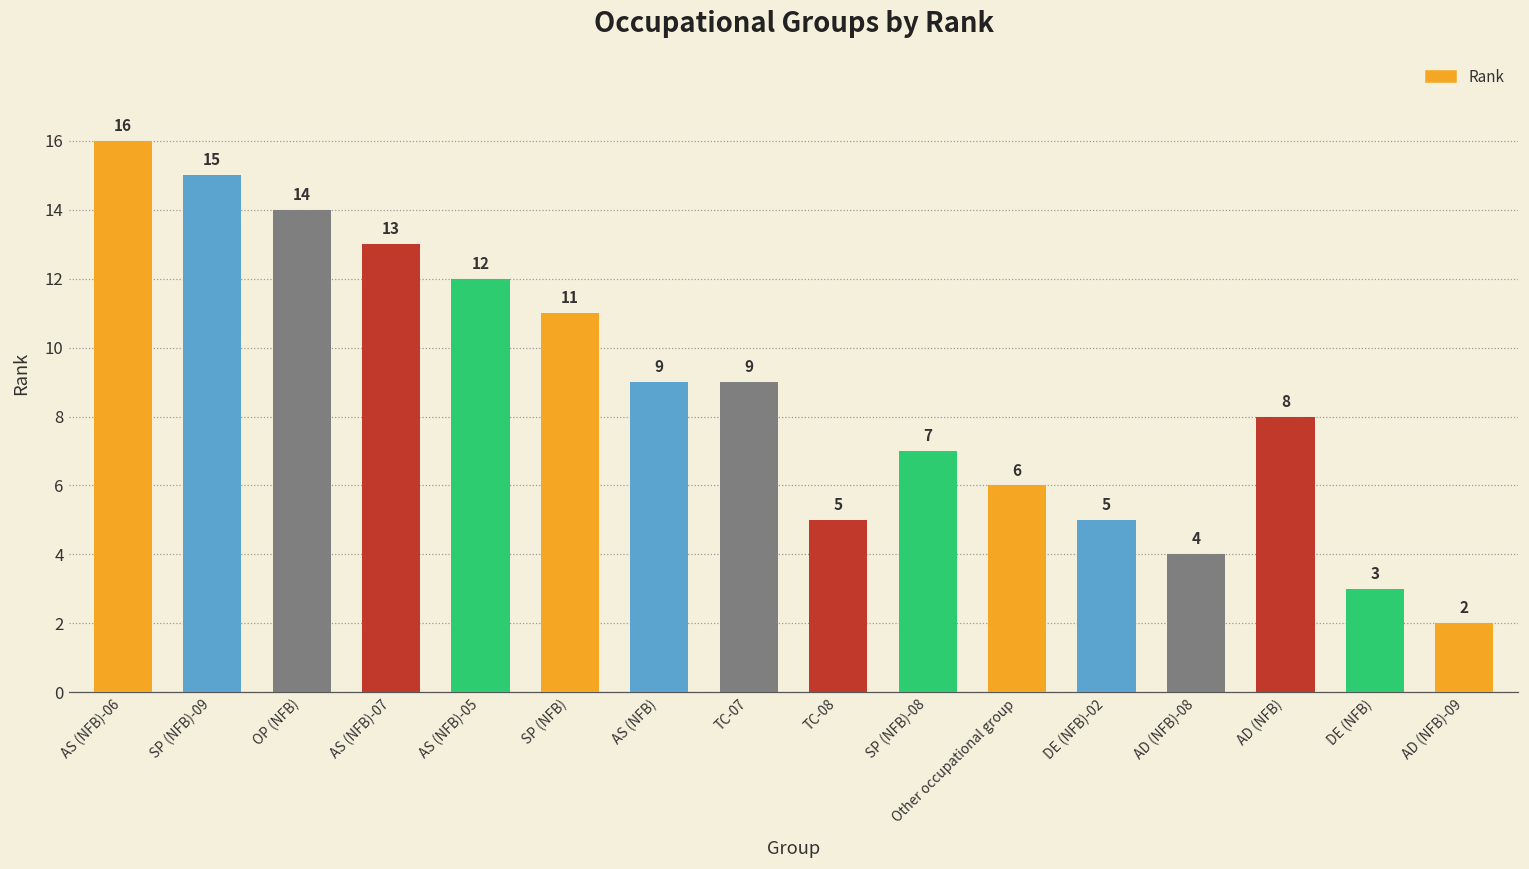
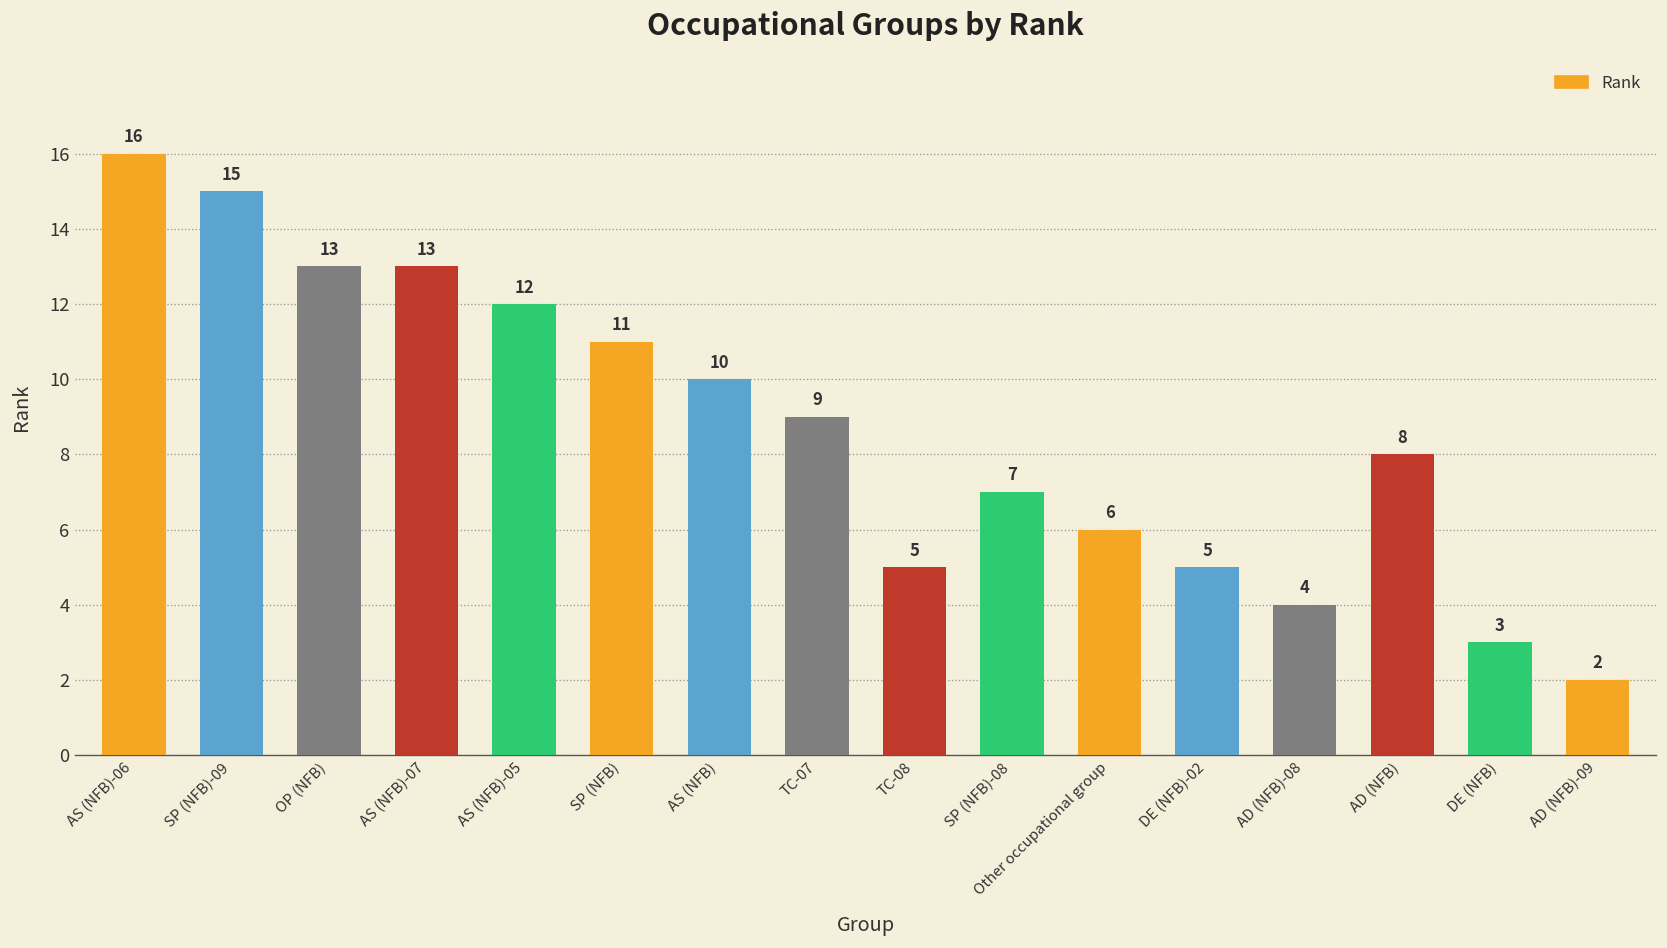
OP (NFB): 14 -> 13
AS (NFB): 9 -> 10
